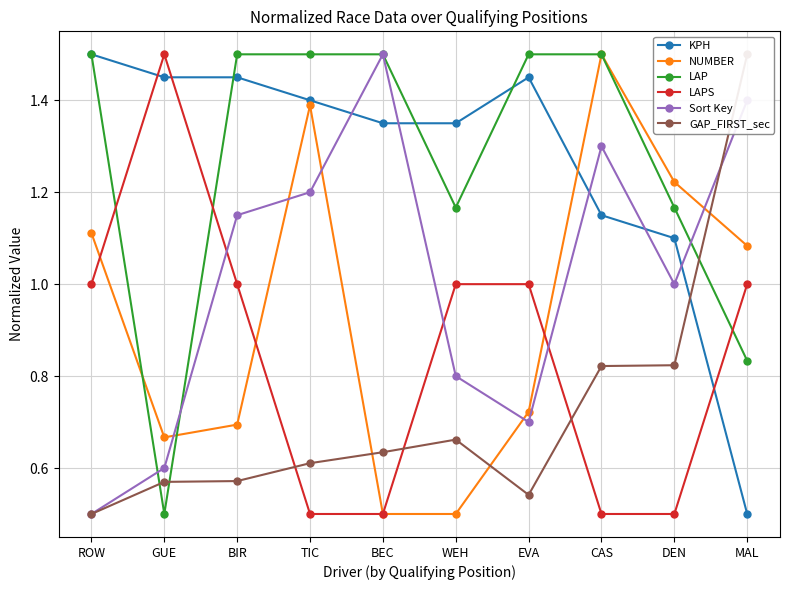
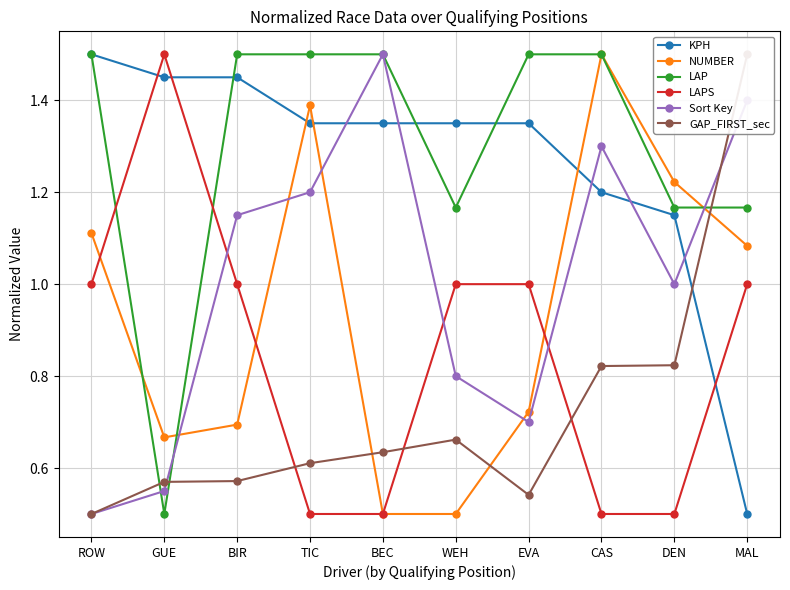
Sort Key, GUE: 0.60 -> 0.55
KPH, TIC: 1.40 -> 1.35
KPH, EVA: 1.45 -> 1.35
KPH, CAS: 1.15 -> 1.20
KPH, DEN: 1.10 -> 1.15
LAP, MAL: 0.83 -> 1.17
